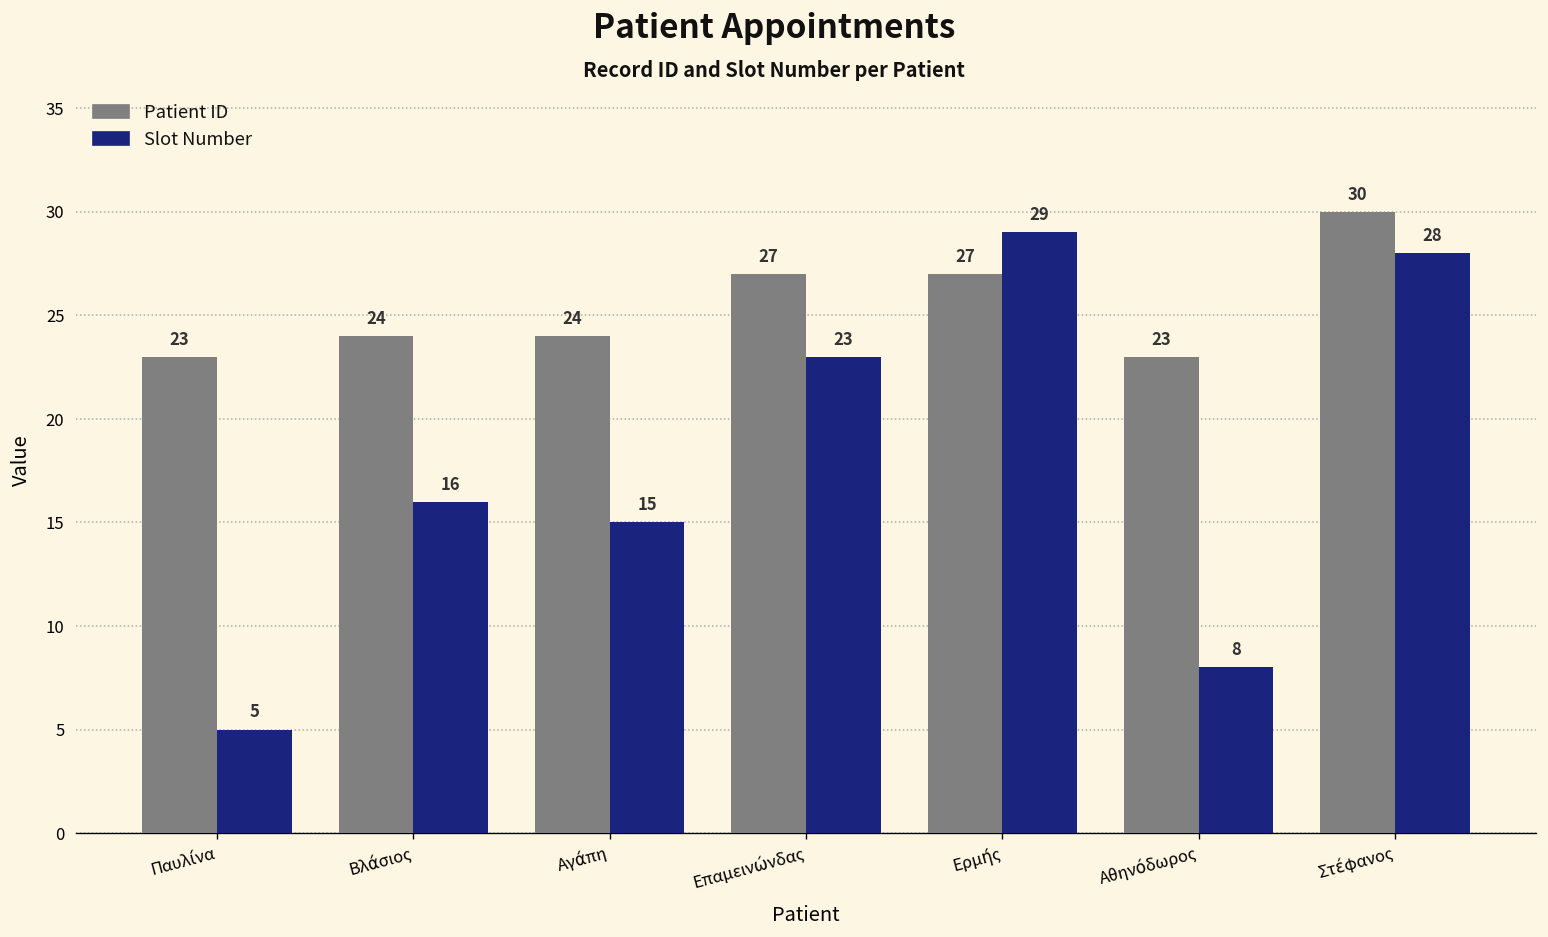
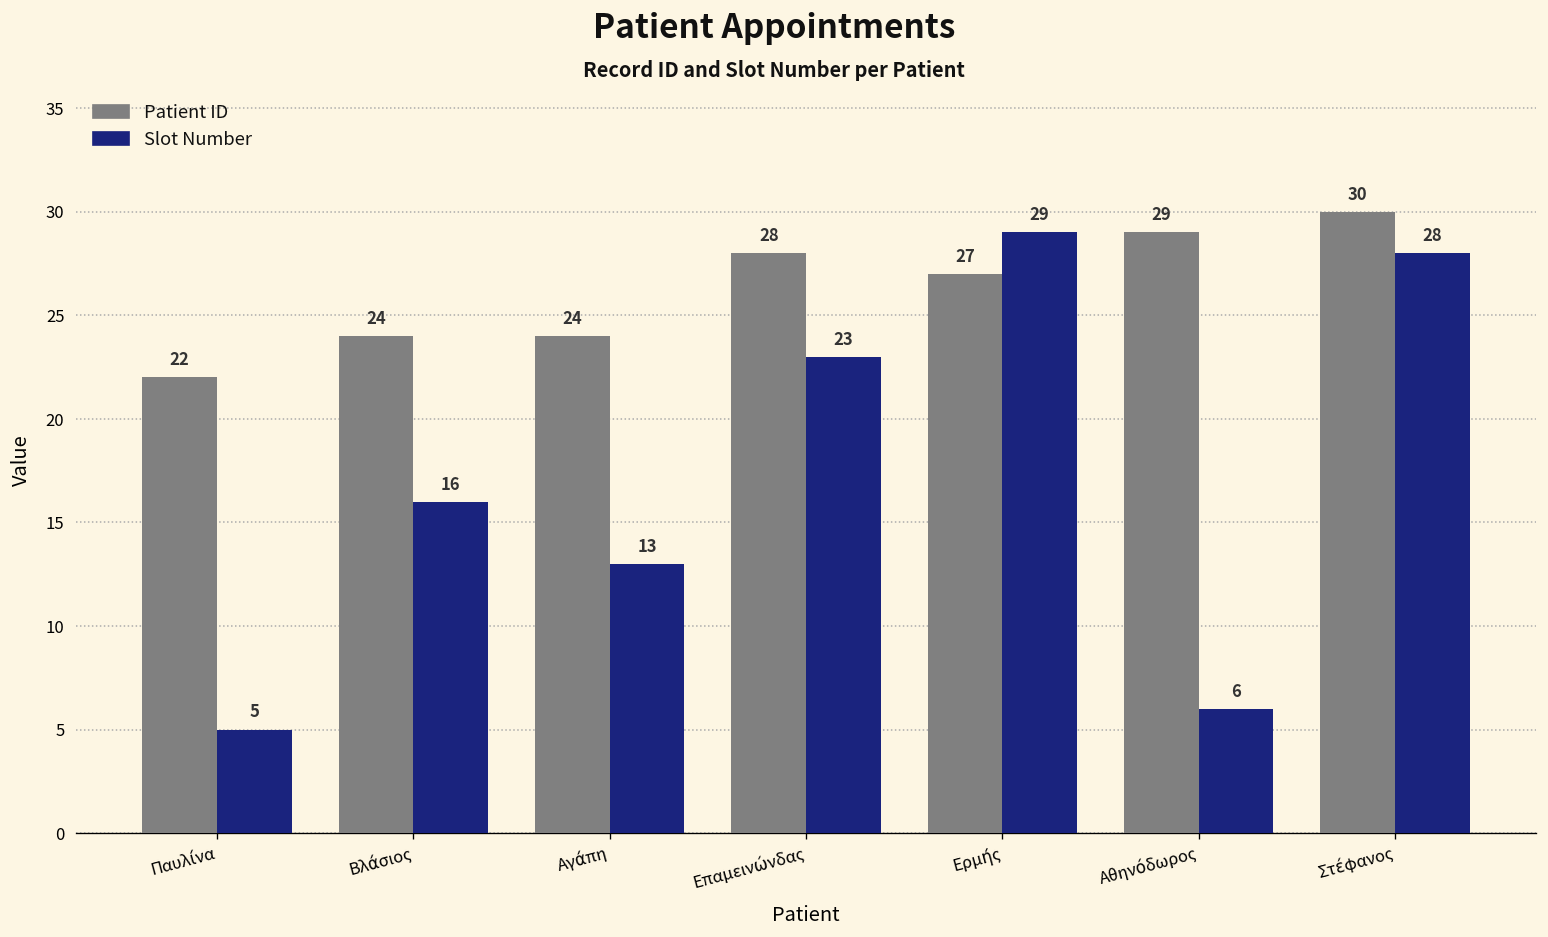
Patient ID, Παυλίνα: 23 -> 22
Slot Number, Αγάπη: 15 -> 13
Patient ID, Επαμεινώνδας: 27 -> 28
Patient ID, Αθηνόδωρος: 23 -> 29
Slot Number, Αθηνόδωρος: 8 -> 6
